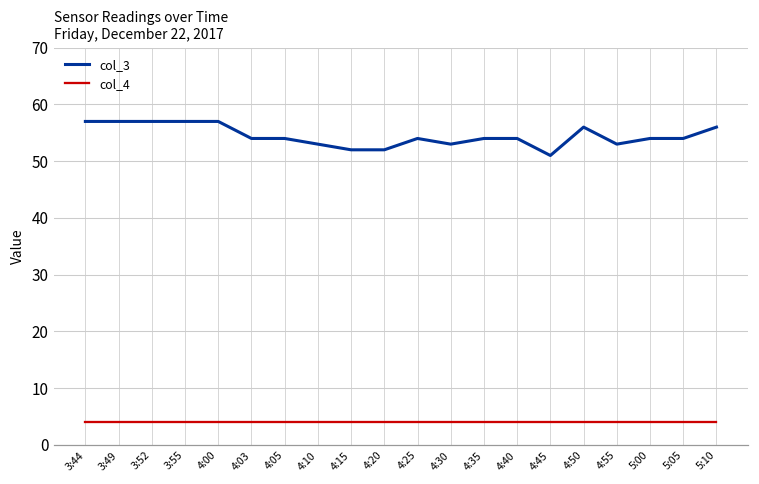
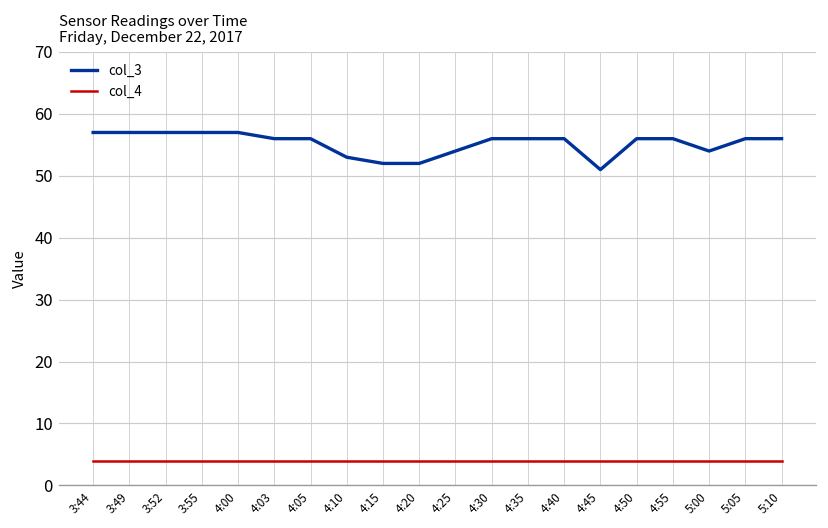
col_3, 4:03: 54 -> 56
col_3, 4:05: 54 -> 56
col_3, 4:30: 53 -> 56
col_3, 4:35: 54 -> 56
col_3, 4:40: 54 -> 56
col_3, 4:55: 53 -> 56
col_3, 5:05: 54 -> 56
